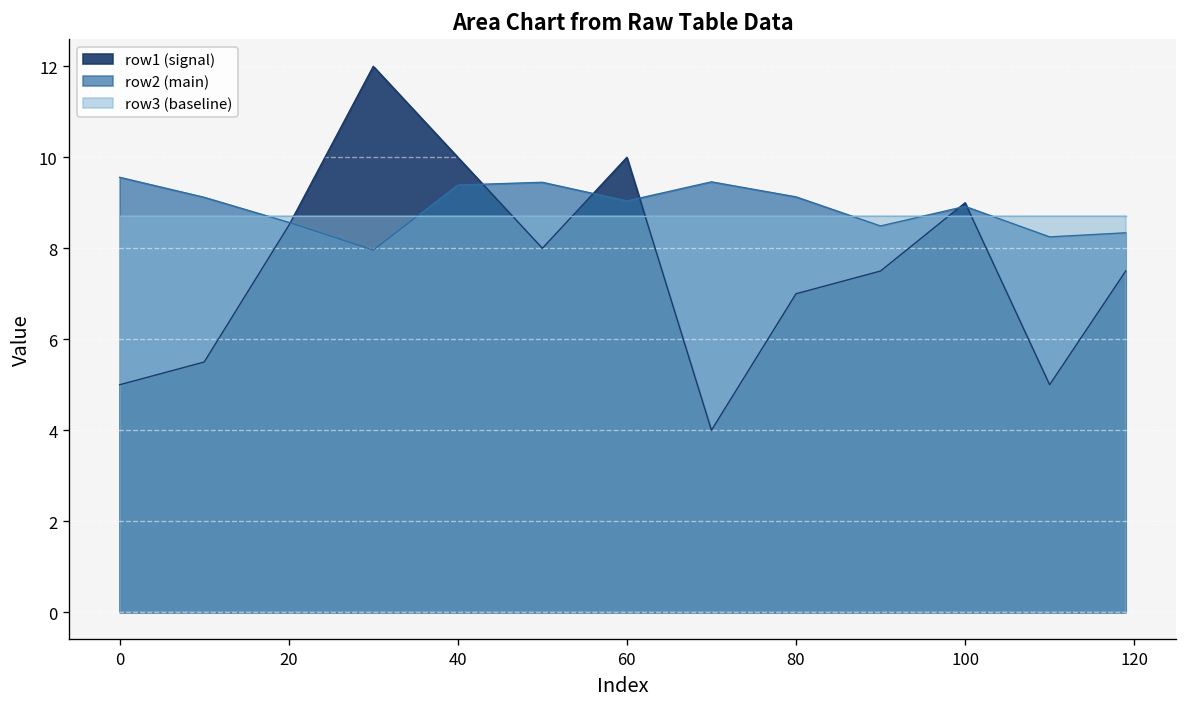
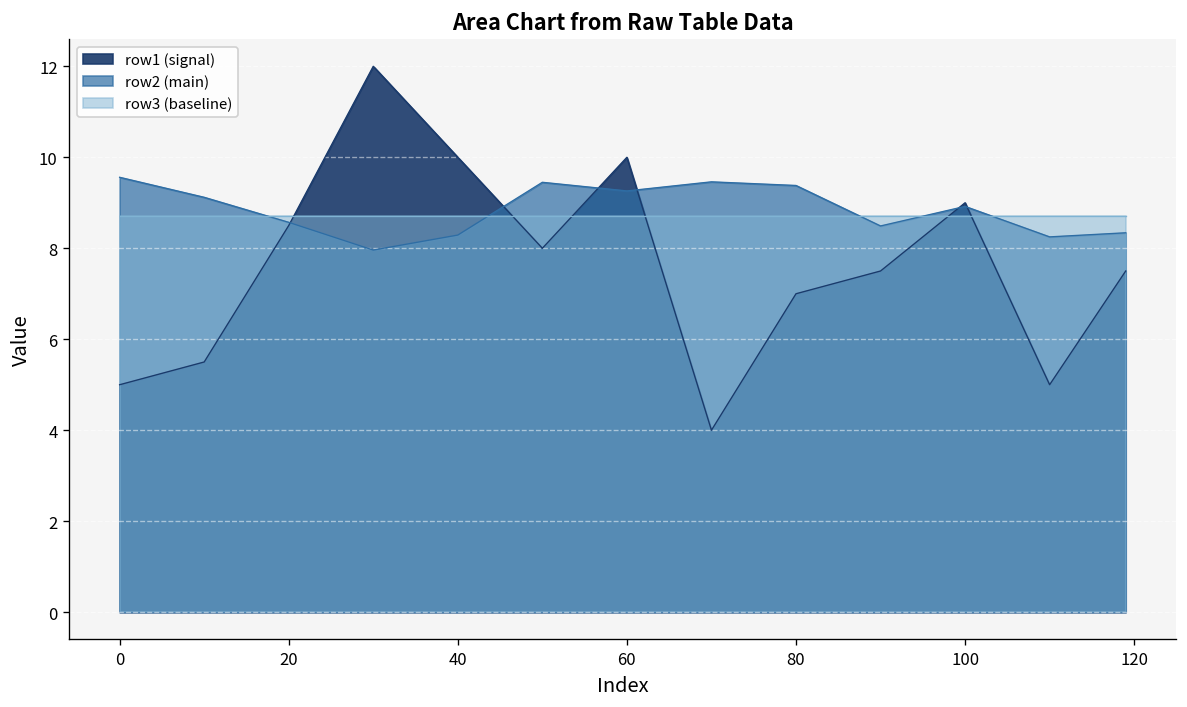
row2 (main), 40: 9.4 -> 8.3
row2 (main), 60: 9.0 -> 9.3
row2 (main), 80: 9.1 -> 9.4
